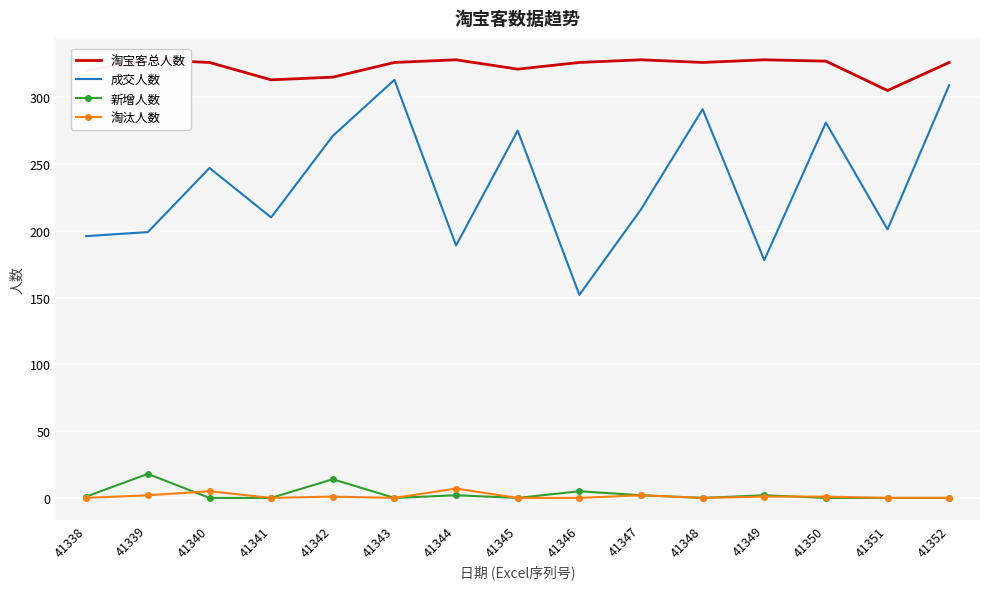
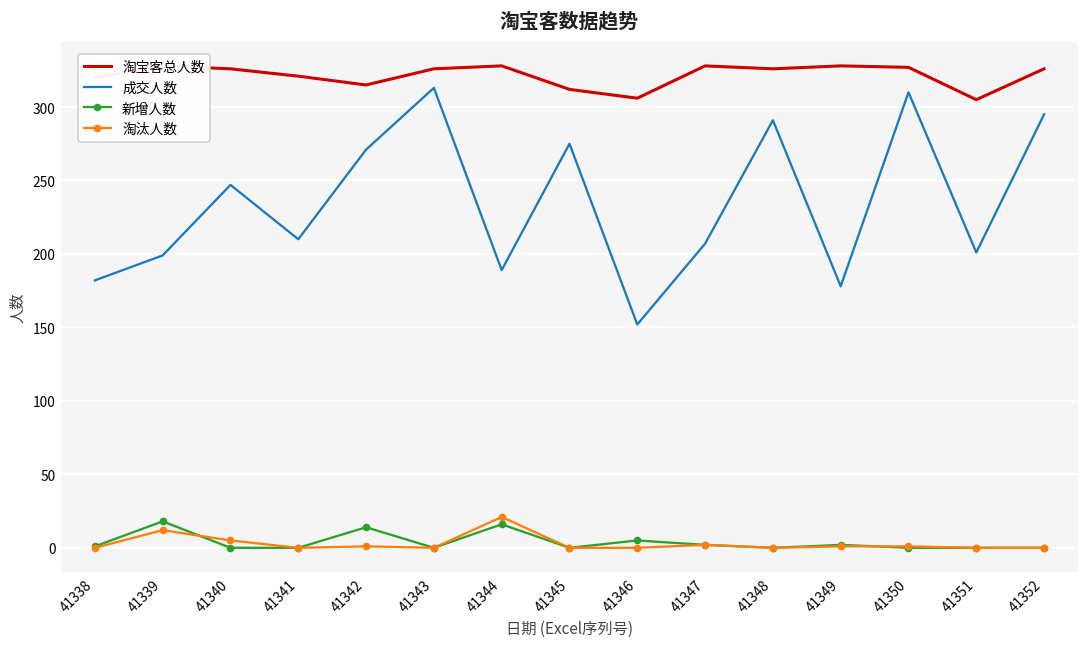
成交人数, 41338: 196 -> 182
淘汰人数, 41339: 2 -> 12
淘宝客总人数, 41341: 313 -> 321
新增人数, 41344: 2 -> 16
淘汰人数, 41344: 7 -> 21
淘宝客总人数, 41345: 321 -> 312
淘宝客总人数, 41346: 326 -> 306
成交人数, 41347: 216 -> 207
成交人数, 41350: 281 -> 310
成交人数, 41352: 309 -> 295
